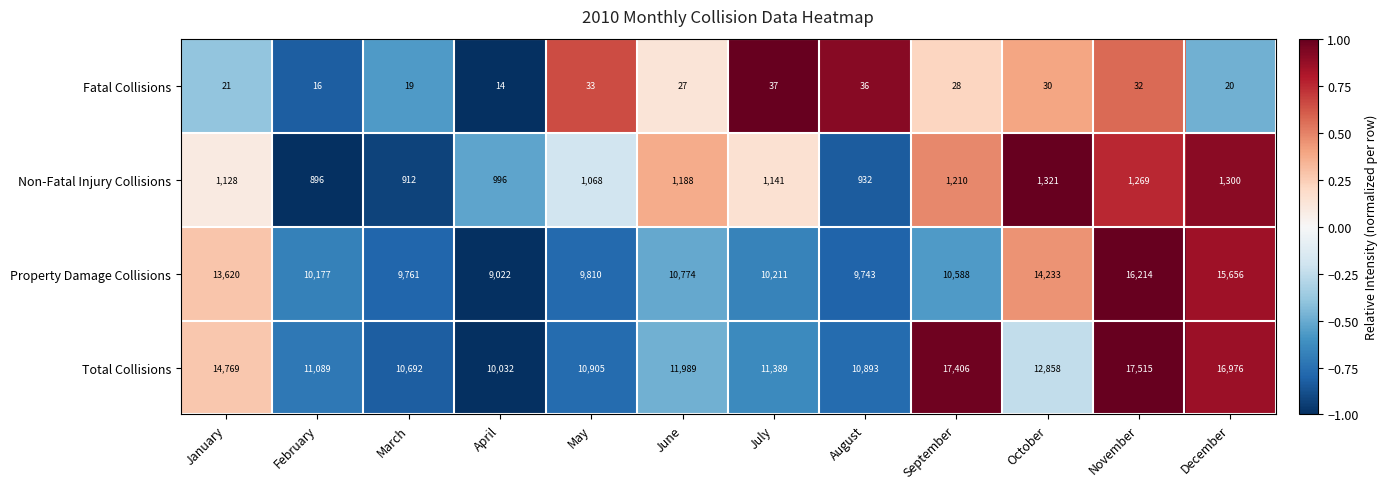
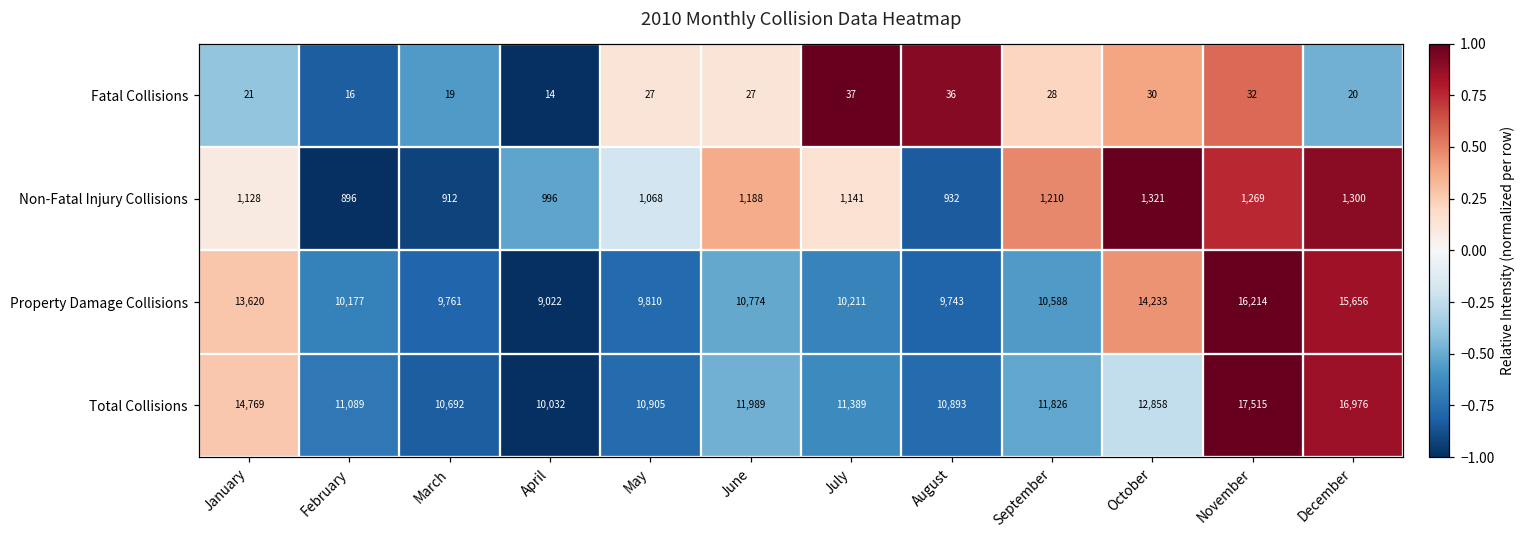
Fatal Collisions, May: 33 -> 27
Total Collisions, September: 17,406 -> 11,826
